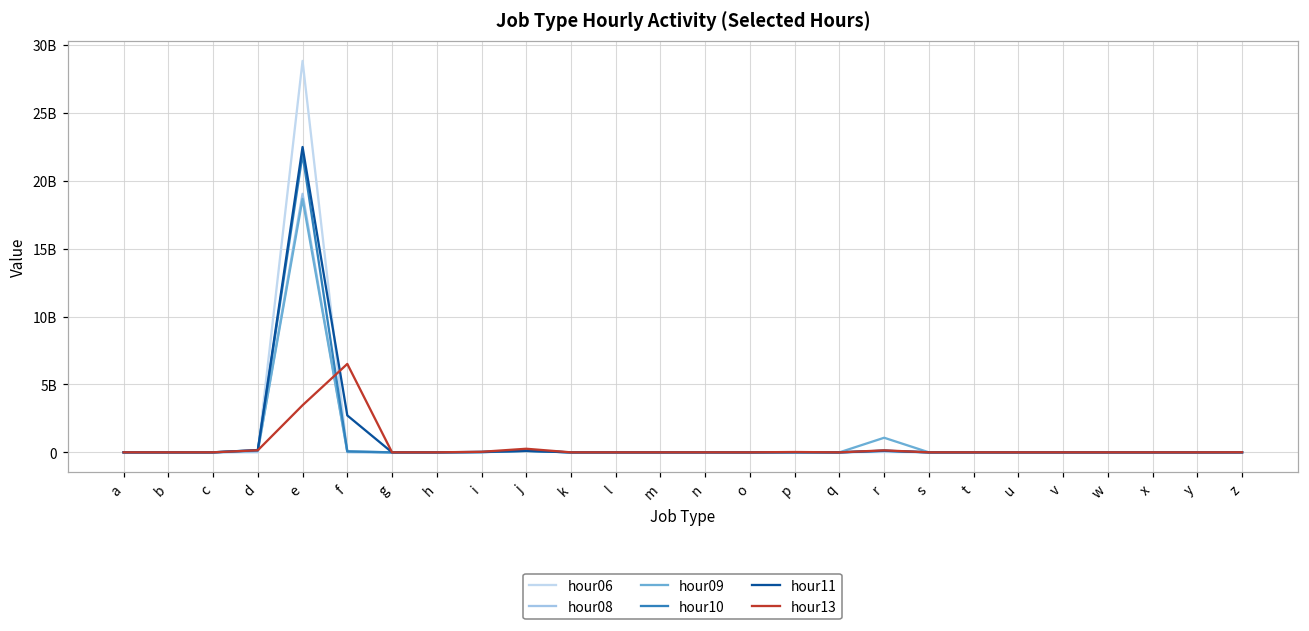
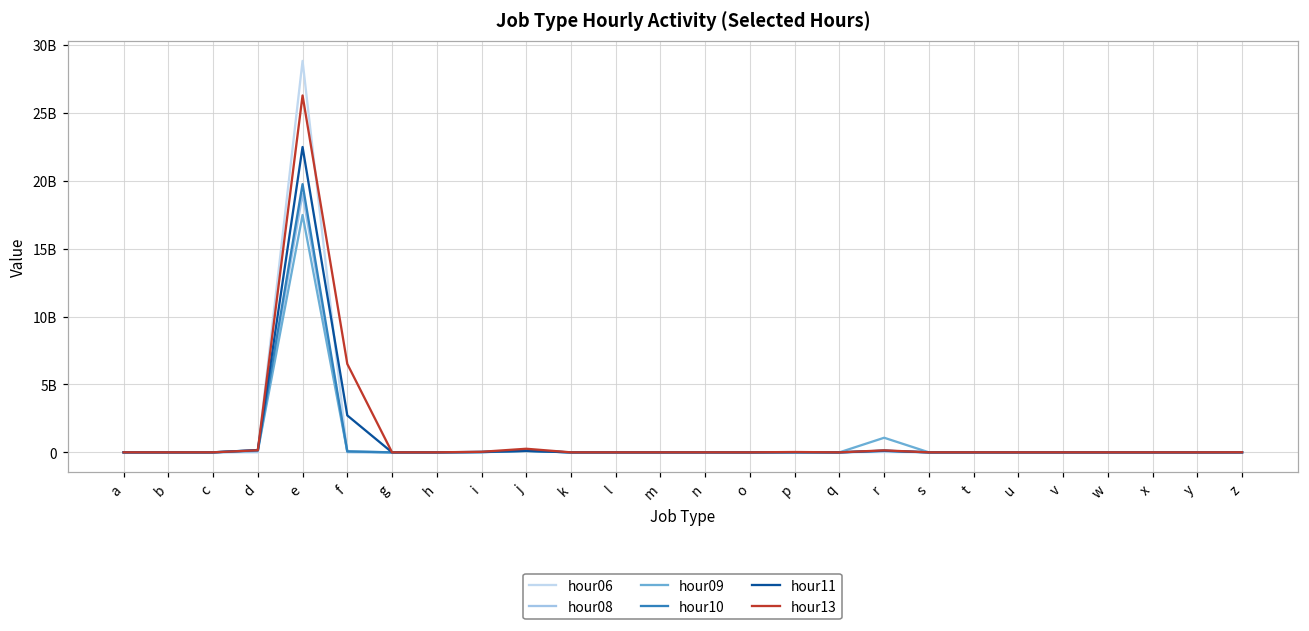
hour09, e: 18700000000 -> 17500000000
hour10, e: 21900000000 -> 19700000000
hour13, e: 3500000000 -> 26300000000
